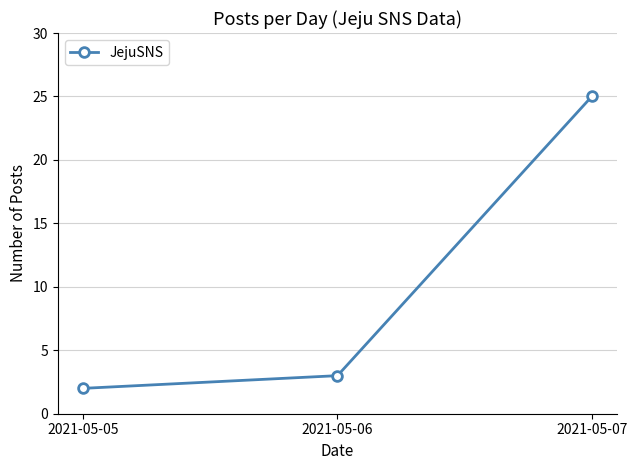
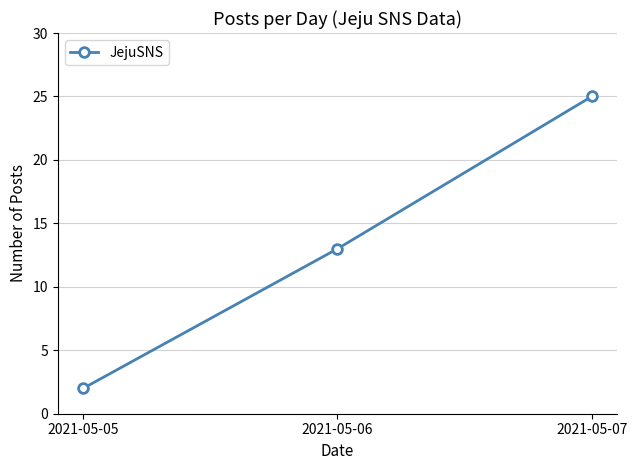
2021-05-06: 3 -> 13
